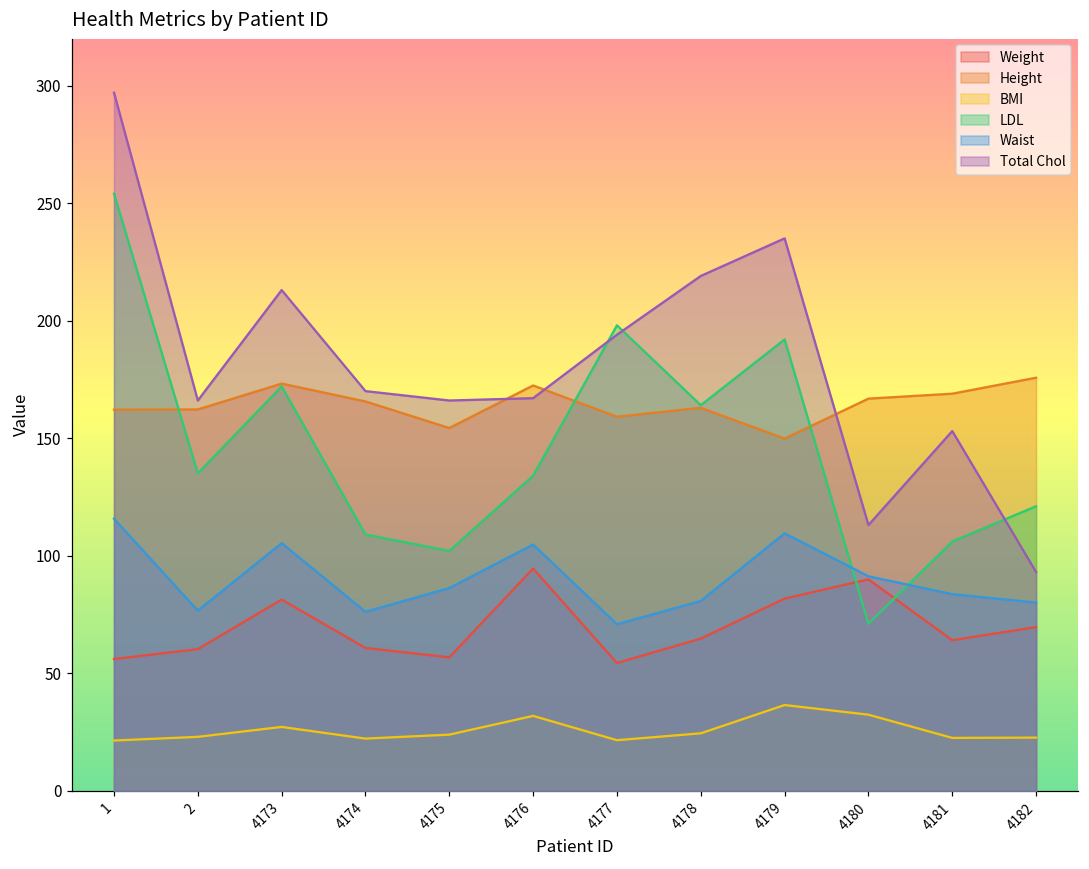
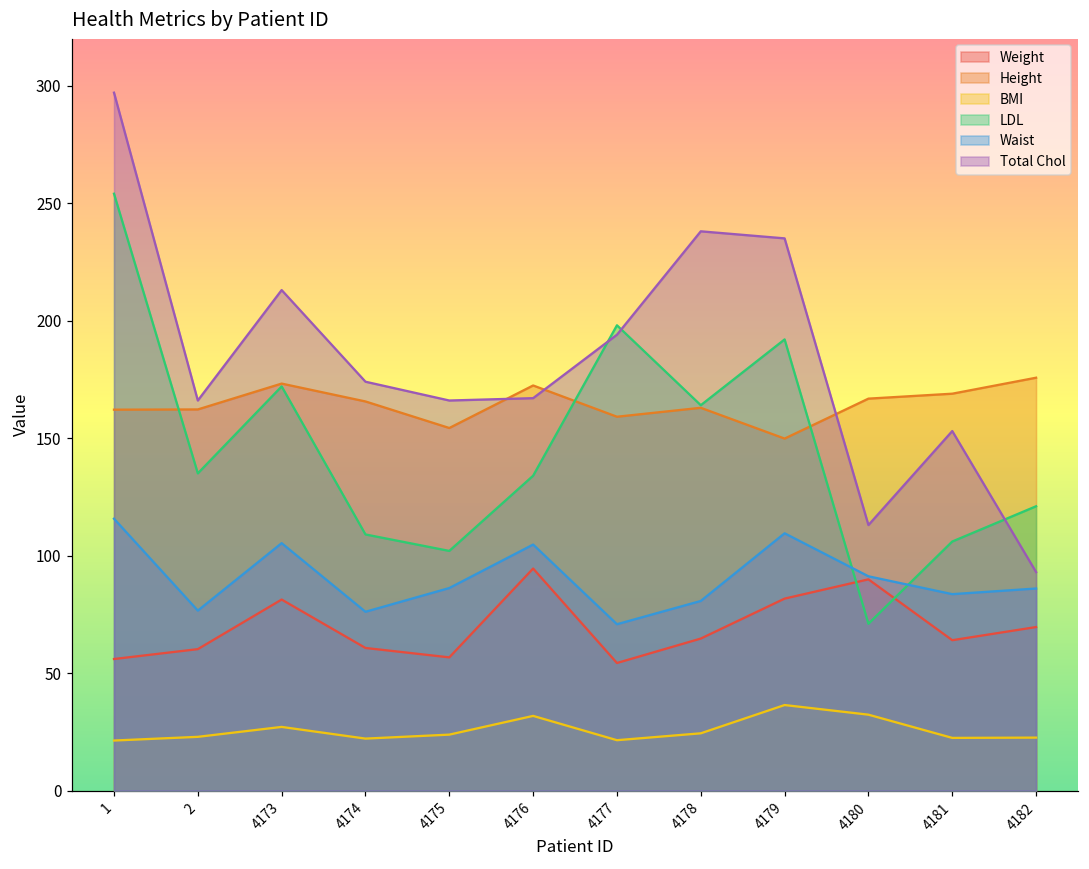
Total Chol, 4174: 170 -> 174
Total Chol, 4178: 219 -> 238
Waist, 4182: 80 -> 86
